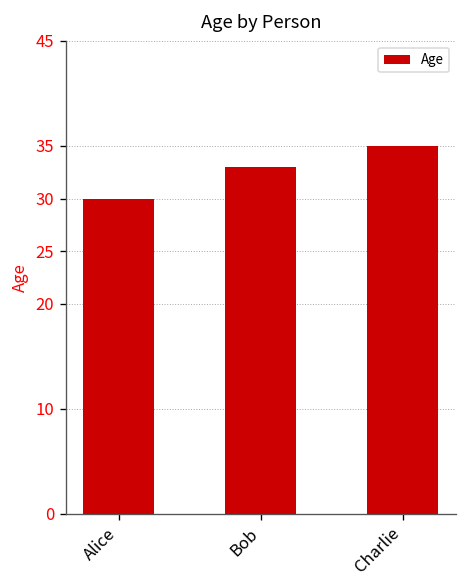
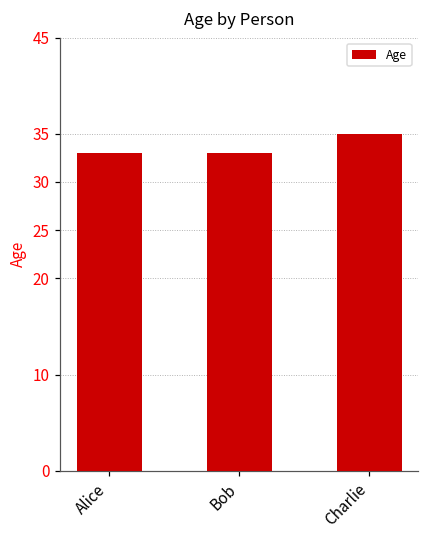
Alice: 30 -> 33
